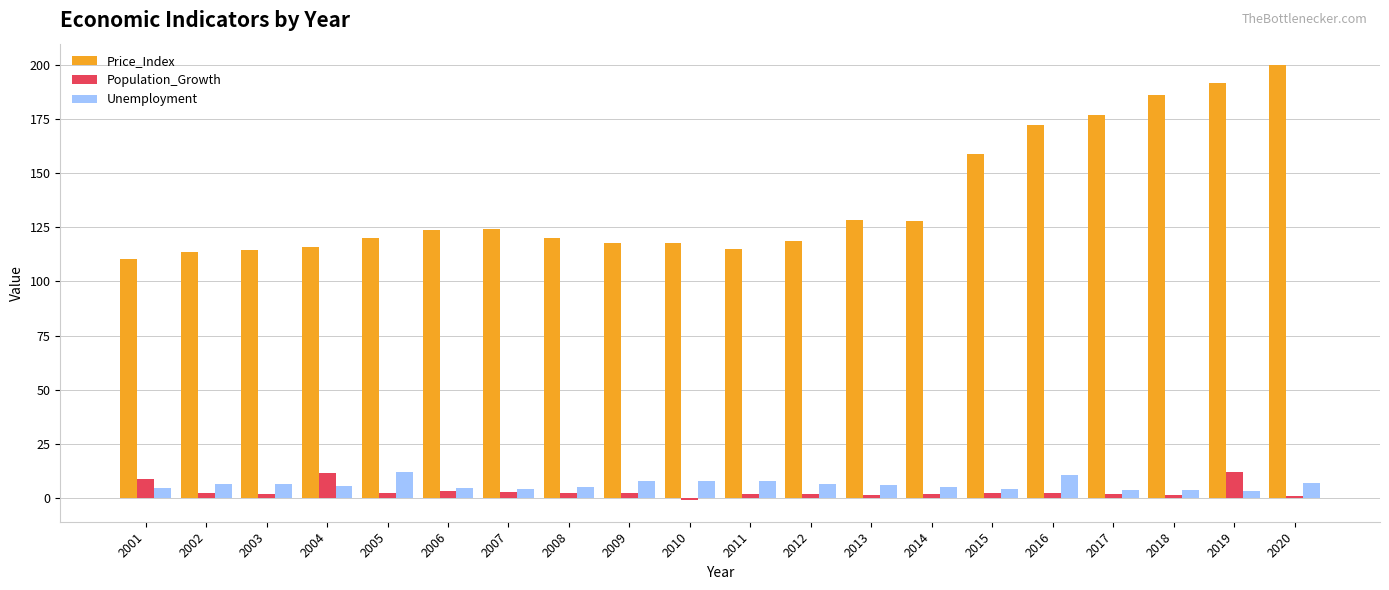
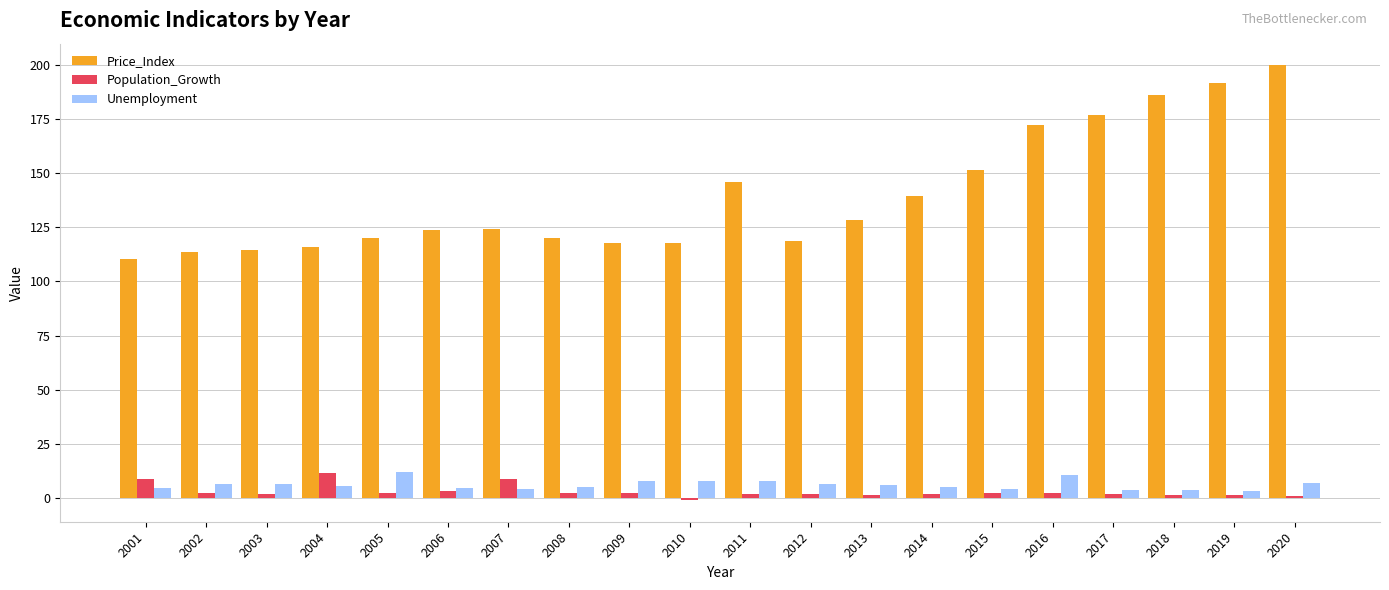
Population_Growth, 2007: 3 -> 9
Price_Index, 2011: 115 -> 146
Price_Index, 2014: 128 -> 139
Price_Index, 2015: 159 -> 151
Population_Growth, 2019: 12 -> 2
